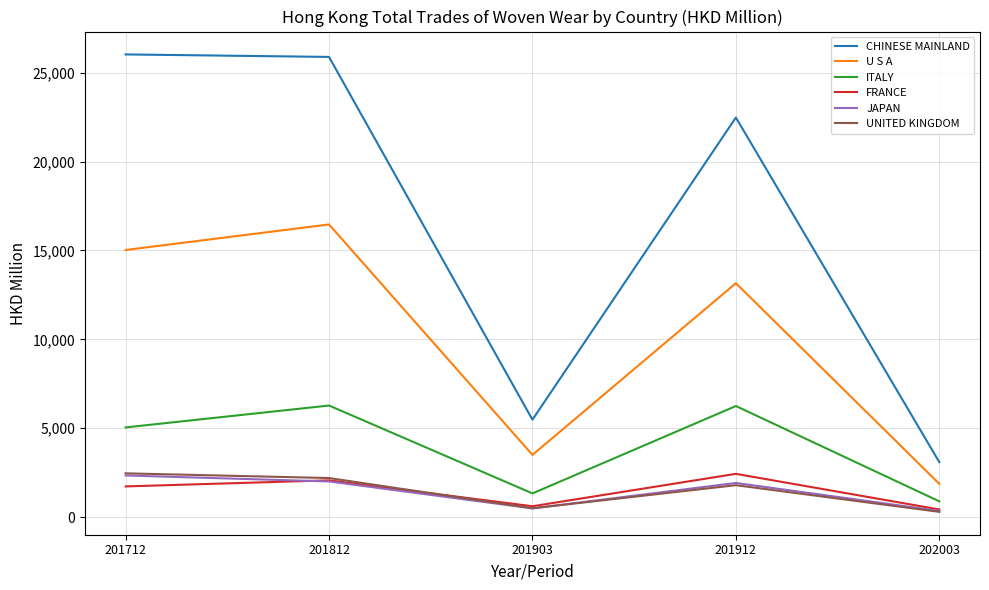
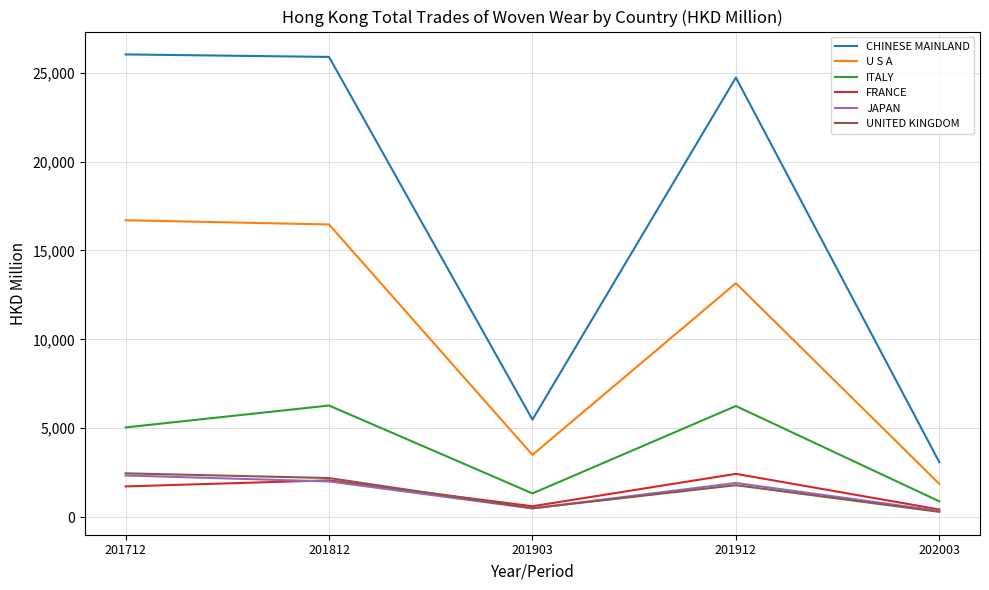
U S A, 201712: 15,000 -> 16,700
CHINESE MAINLAND, 201912: 22,500 -> 24,700
